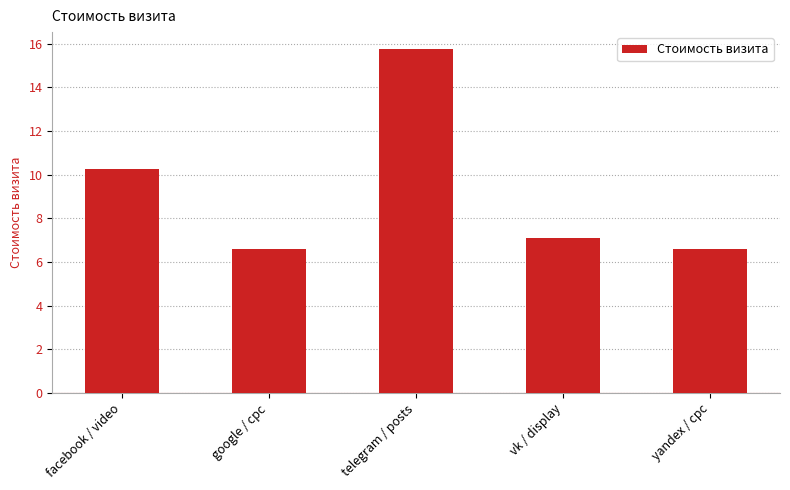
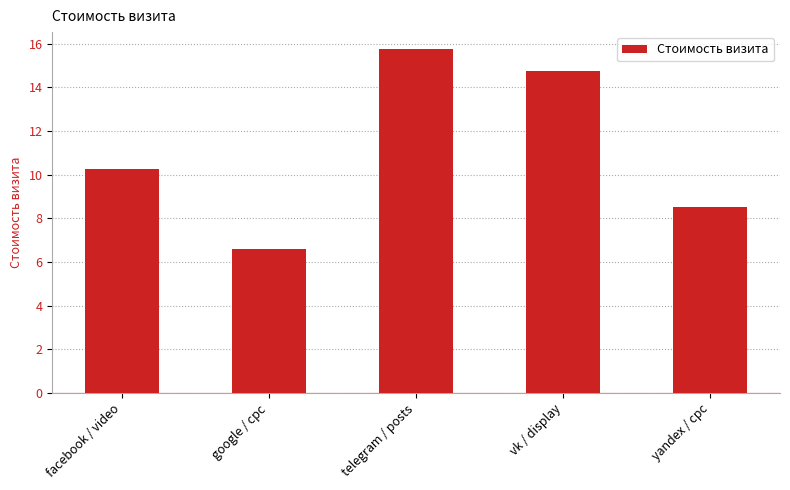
vk / display: 7.1 -> 14.8
yandex / cpc: 6.6 -> 8.5
